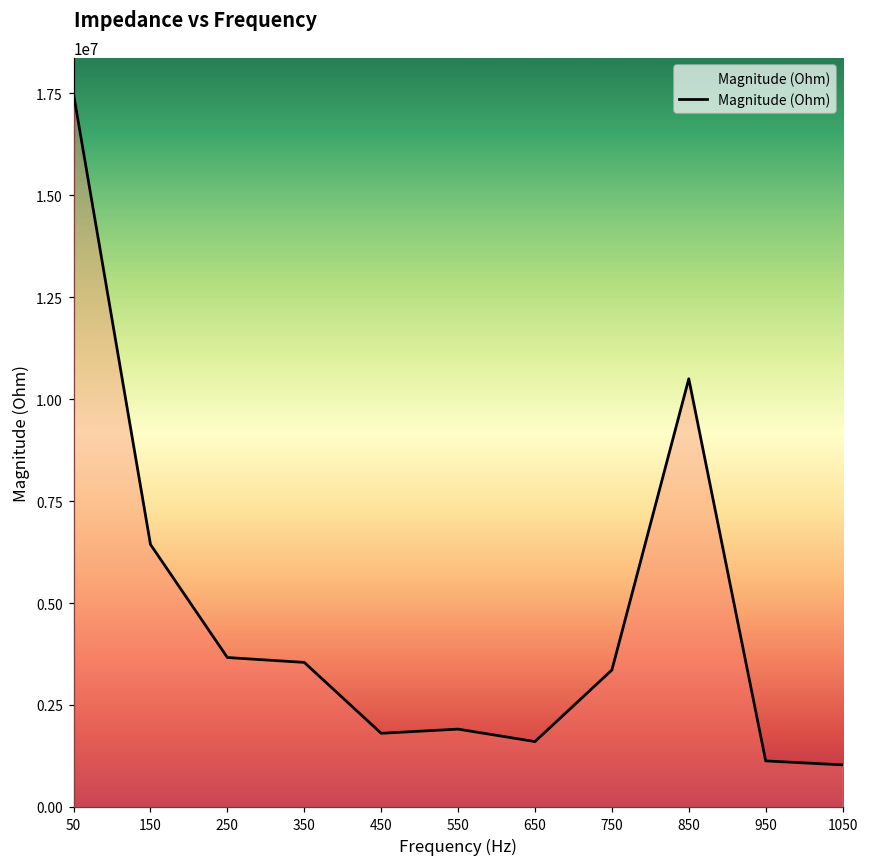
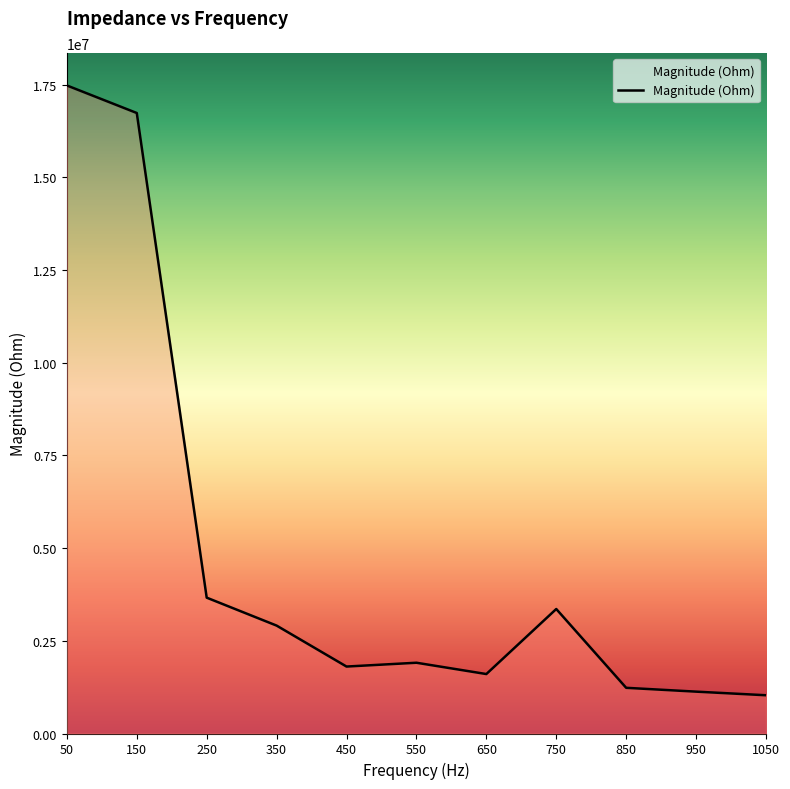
150: 6400000 -> 16700000
350: 3500000 -> 2900000
850: 10500000 -> 1200000
